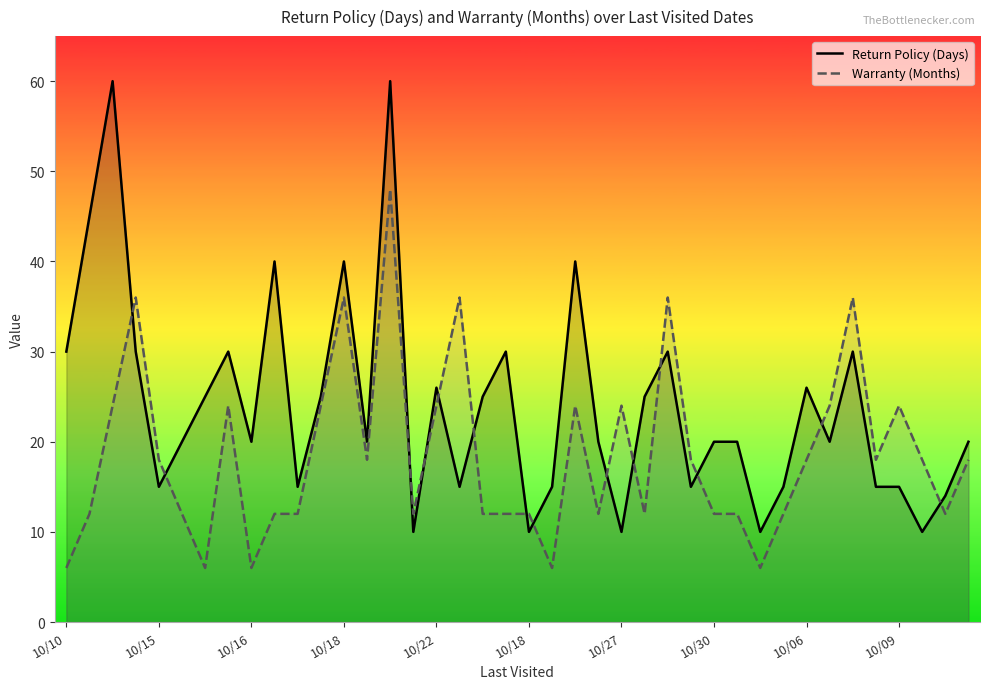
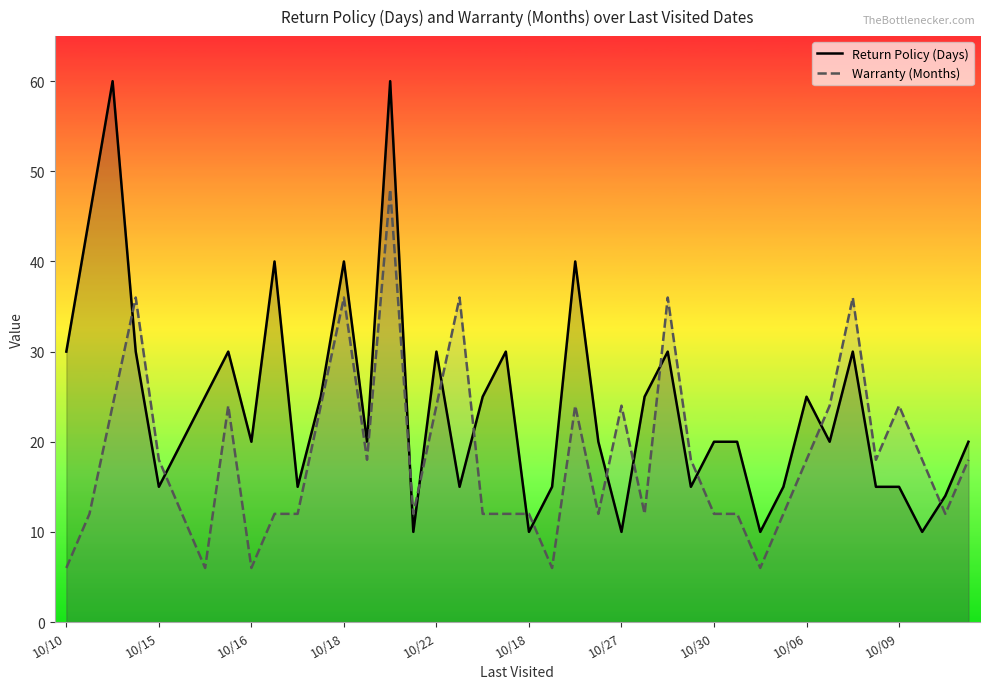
Return Policy (Days), 10/22: 26 -> 30
Return Policy (Days), 10/06: 26 -> 25
